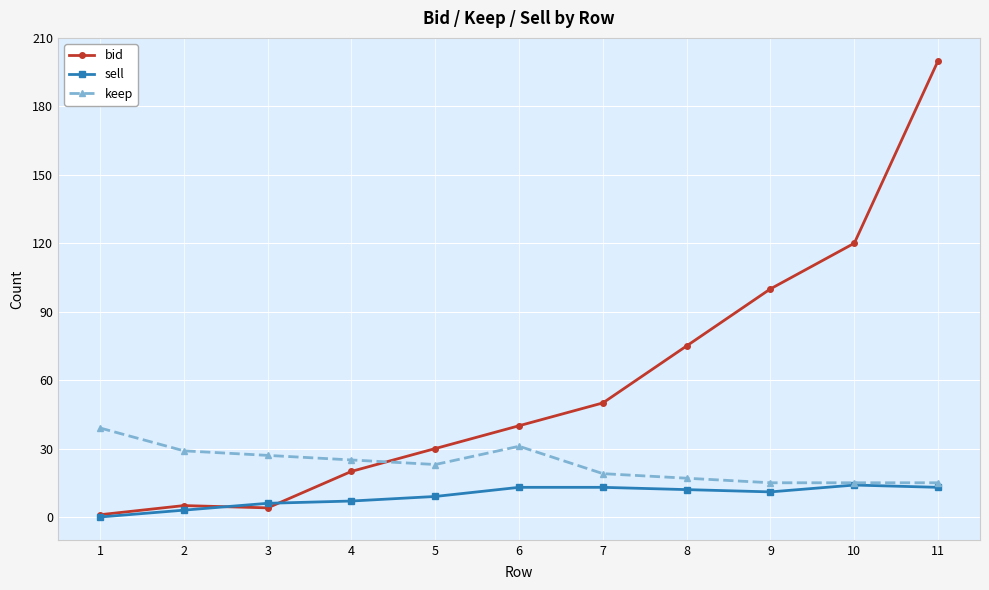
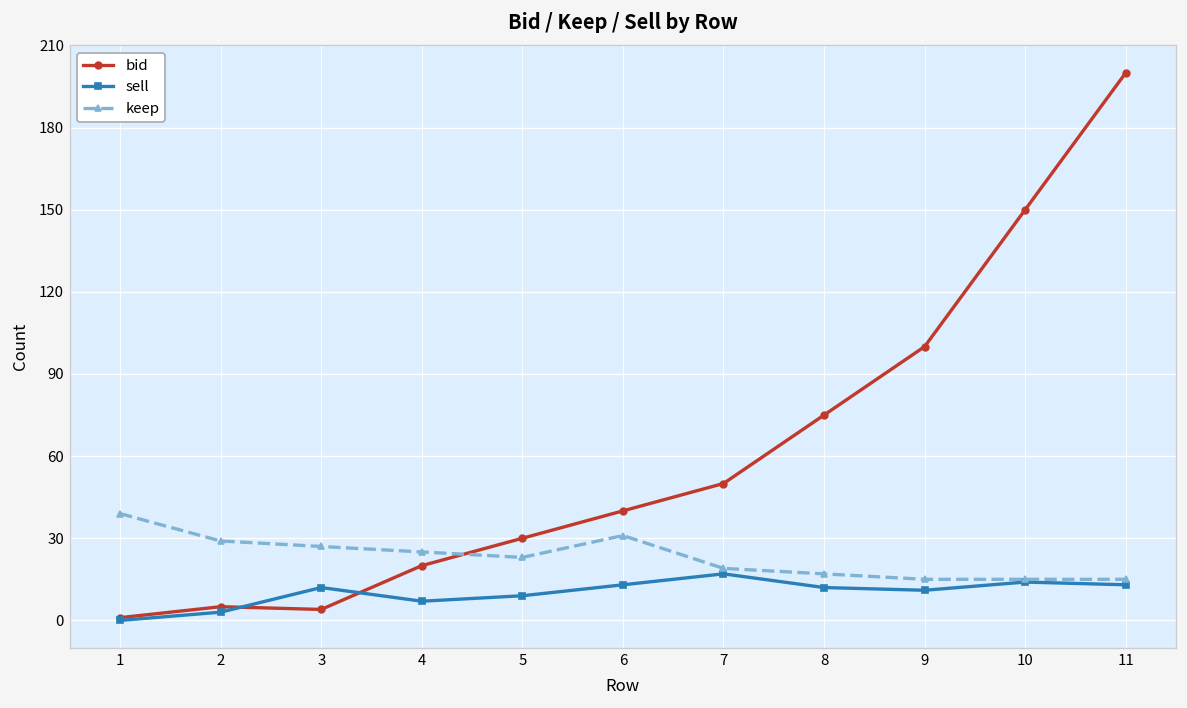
sell, 3: 6 -> 12
sell, 7: 13 -> 17
bid, 10: 120 -> 150
